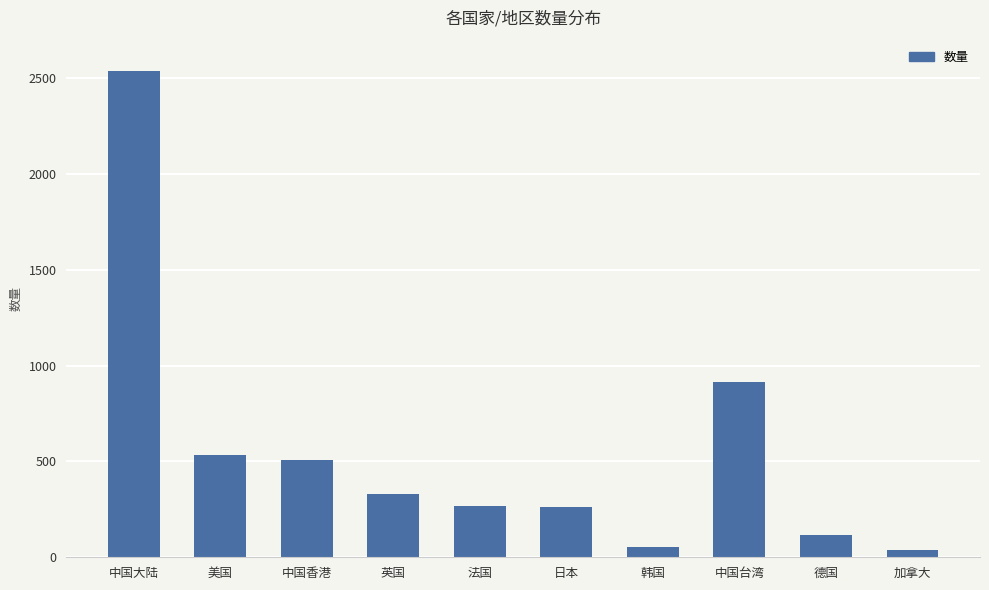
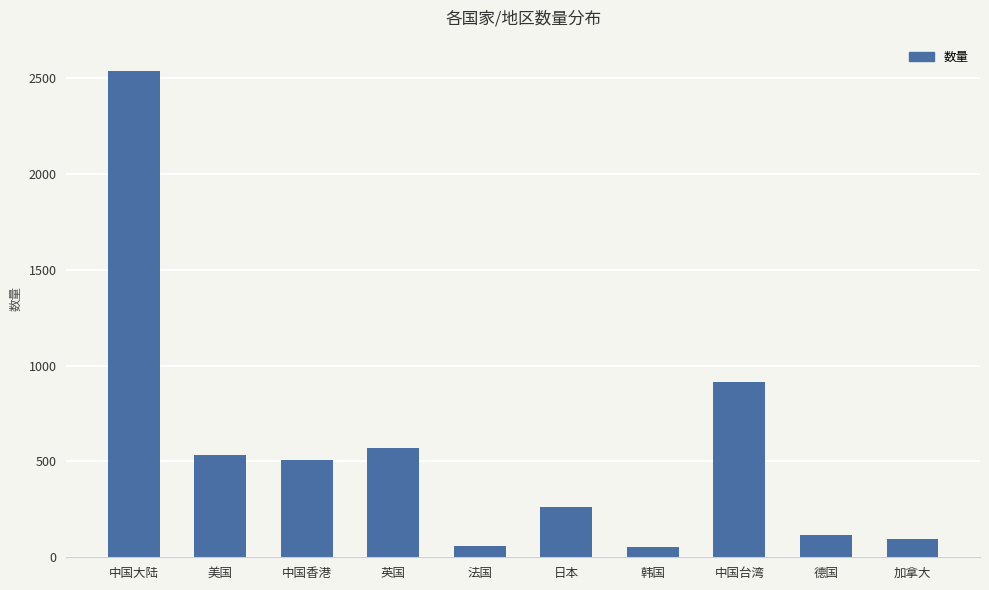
英国: 330 -> 570
法国: 270 -> 60
加拿大: 40 -> 100
